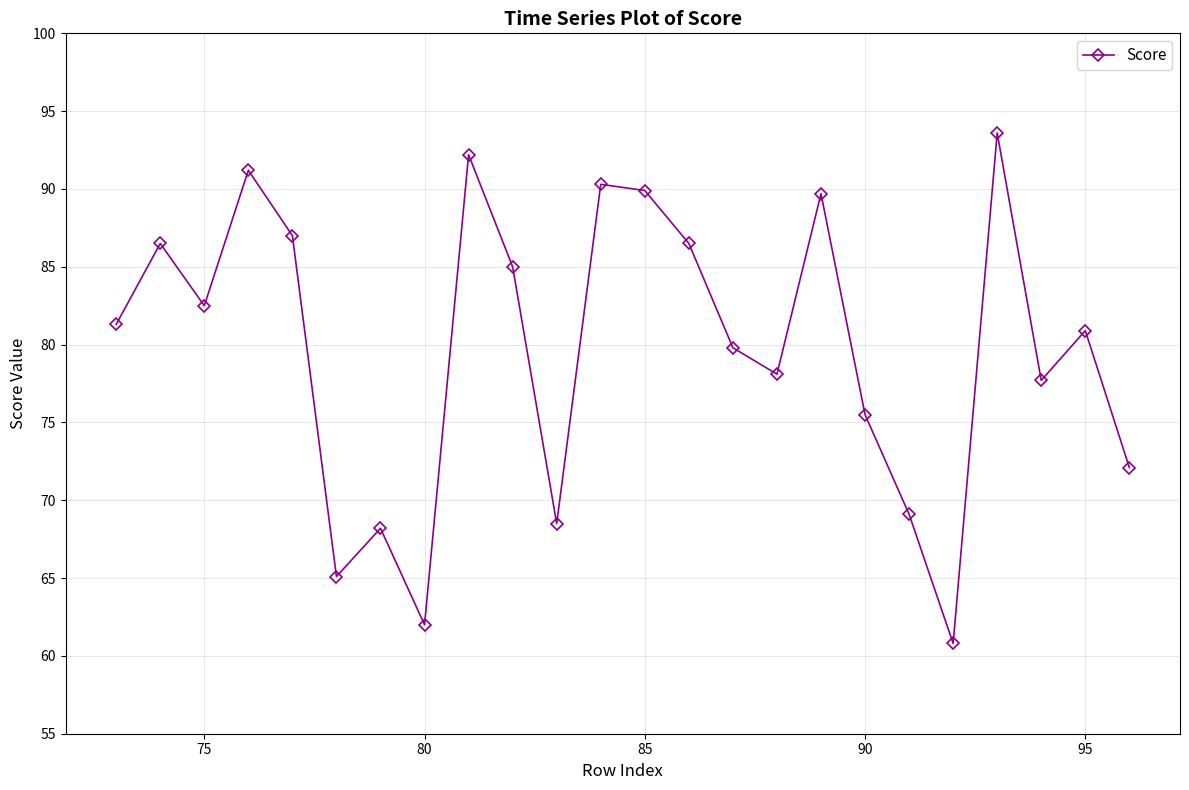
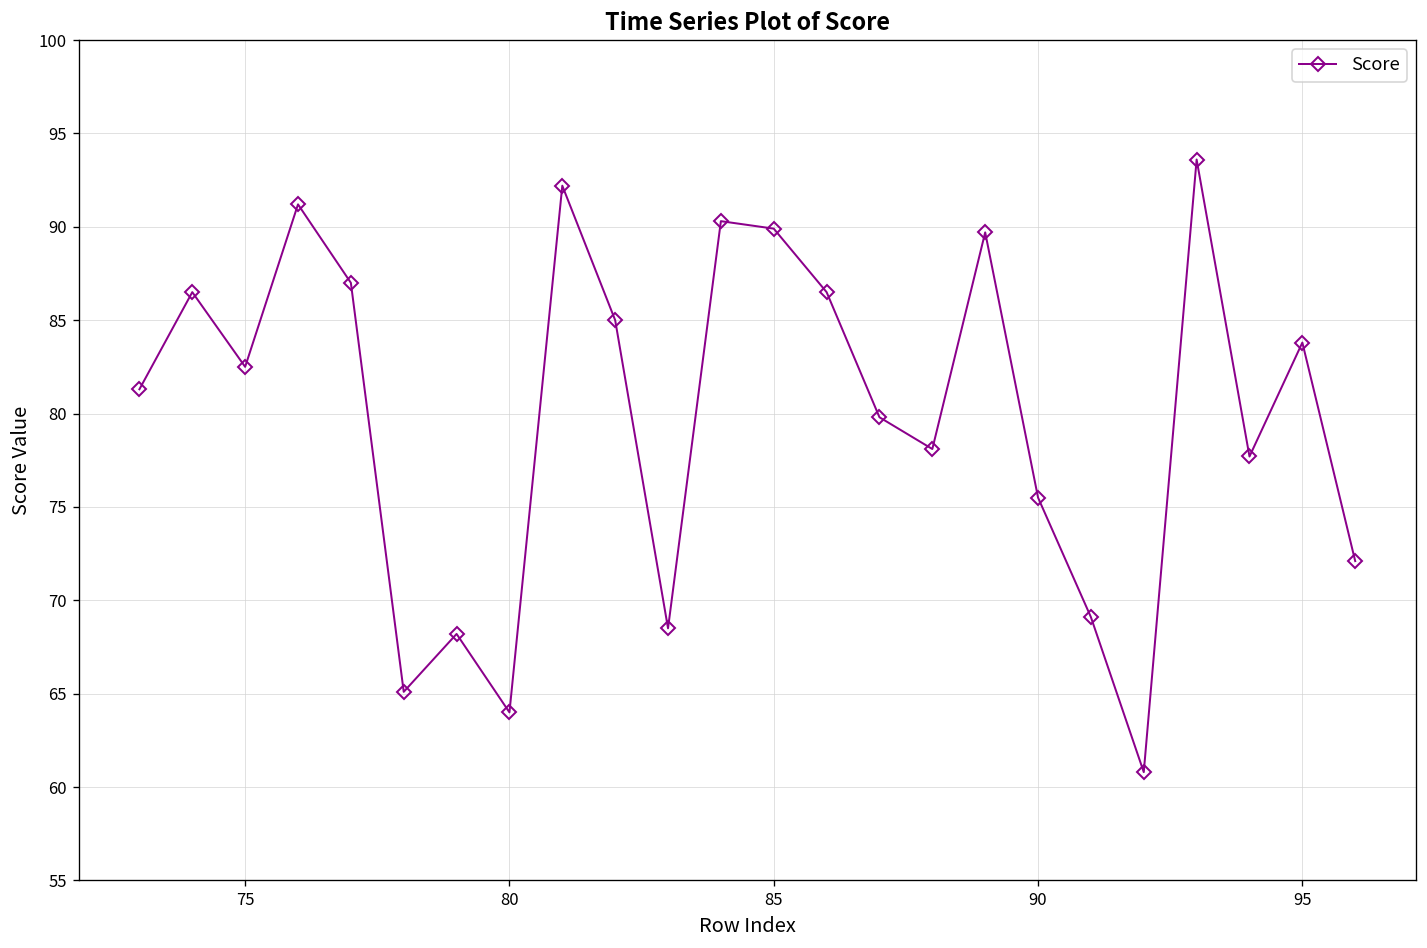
80: 62 -> 64
95: 80.9 -> 83.8
